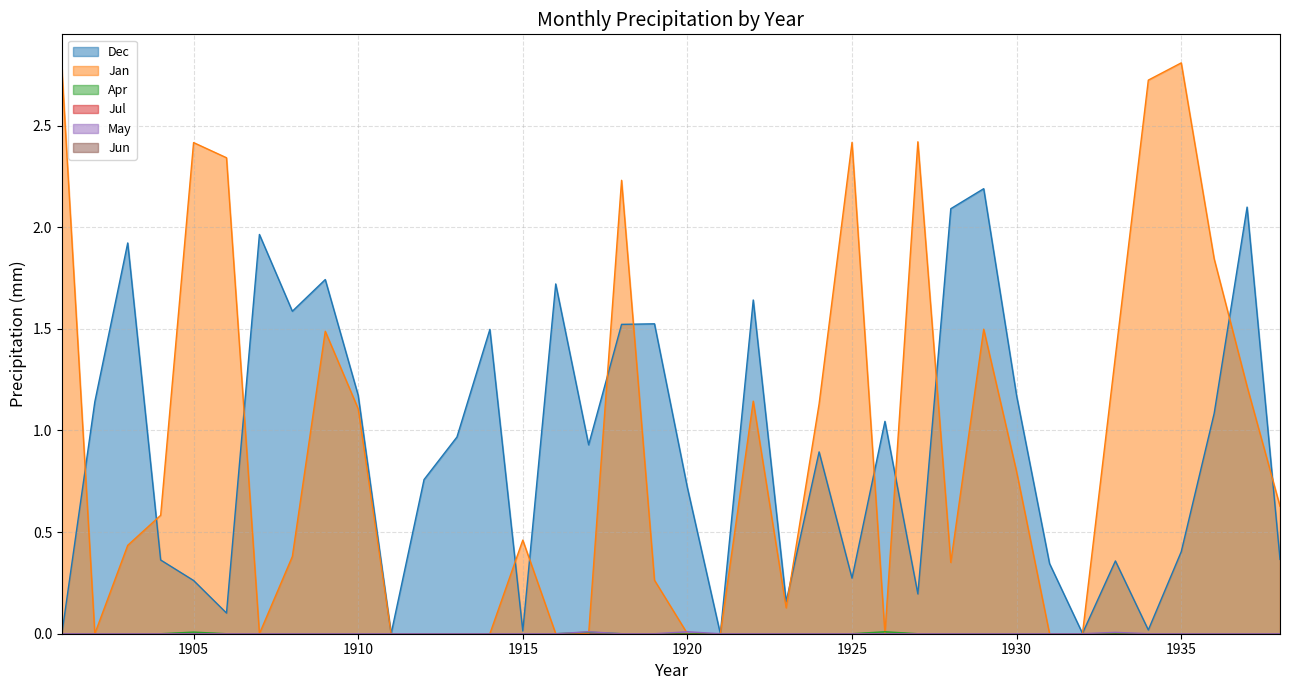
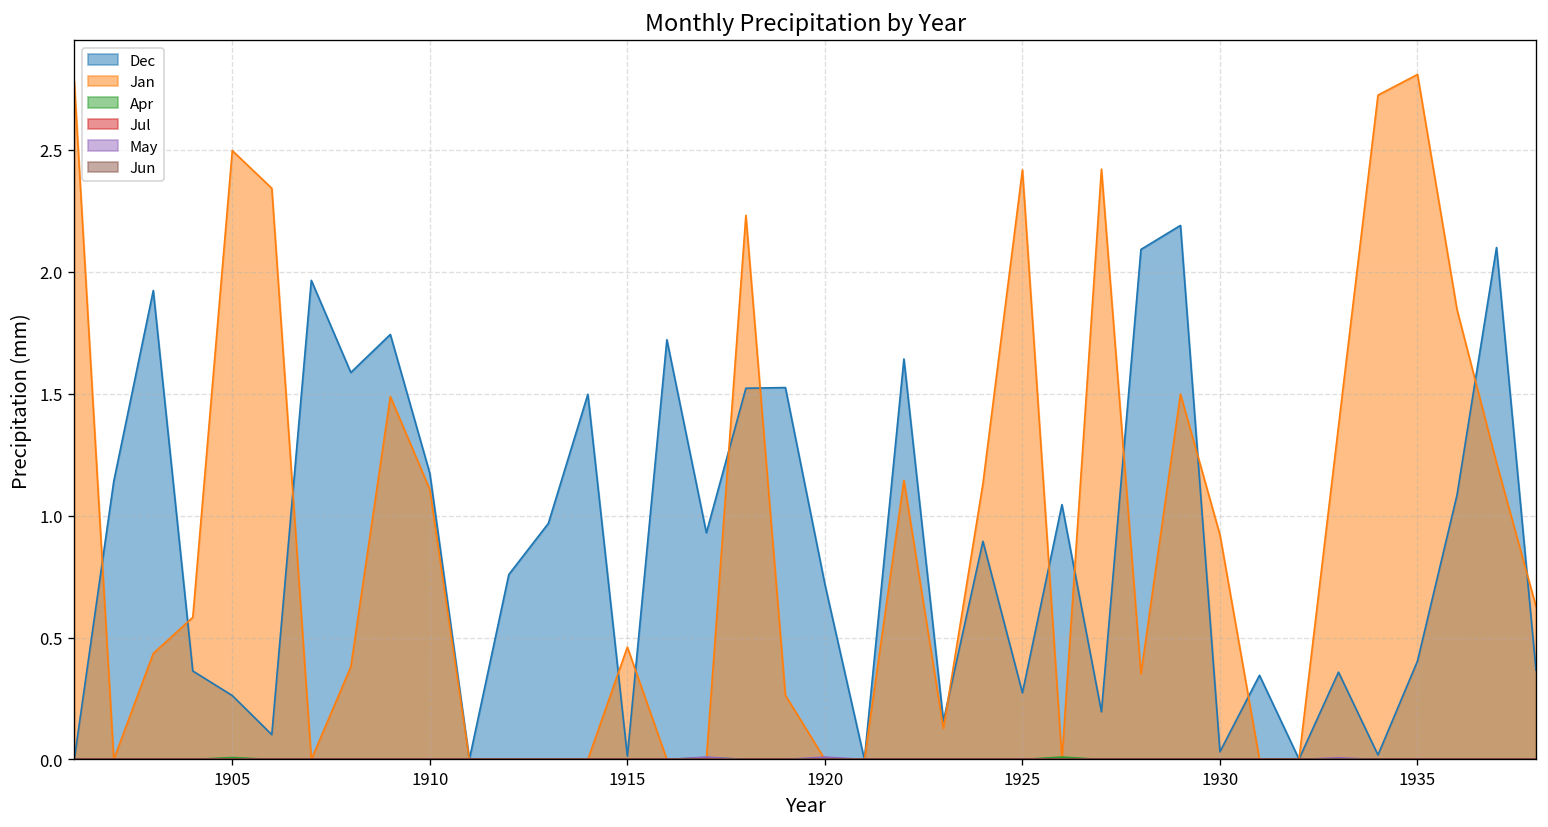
Jan, 1905: 2.42 -> 2.50
Dec, 1930: 1.17 -> 0.03
Jan, 1930: 0.80 -> 0.92
